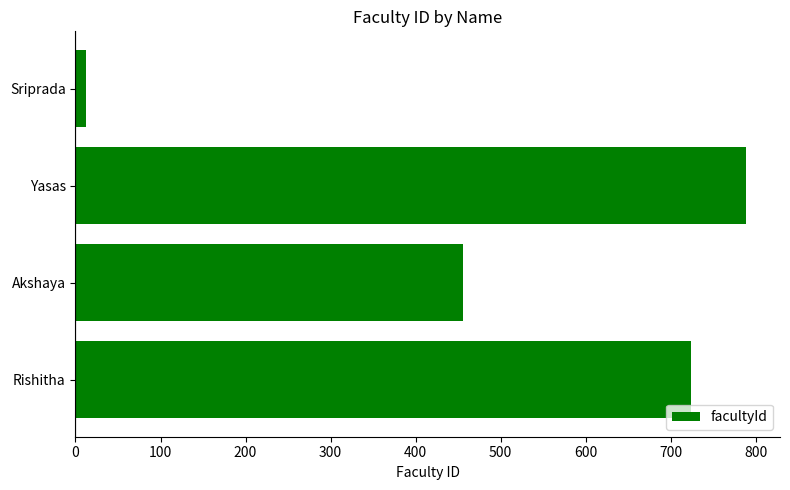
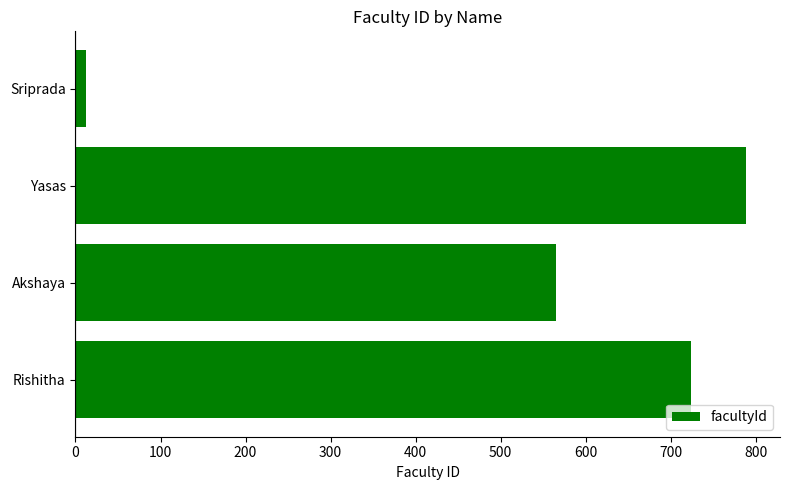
Akshaya: 460 -> 570
